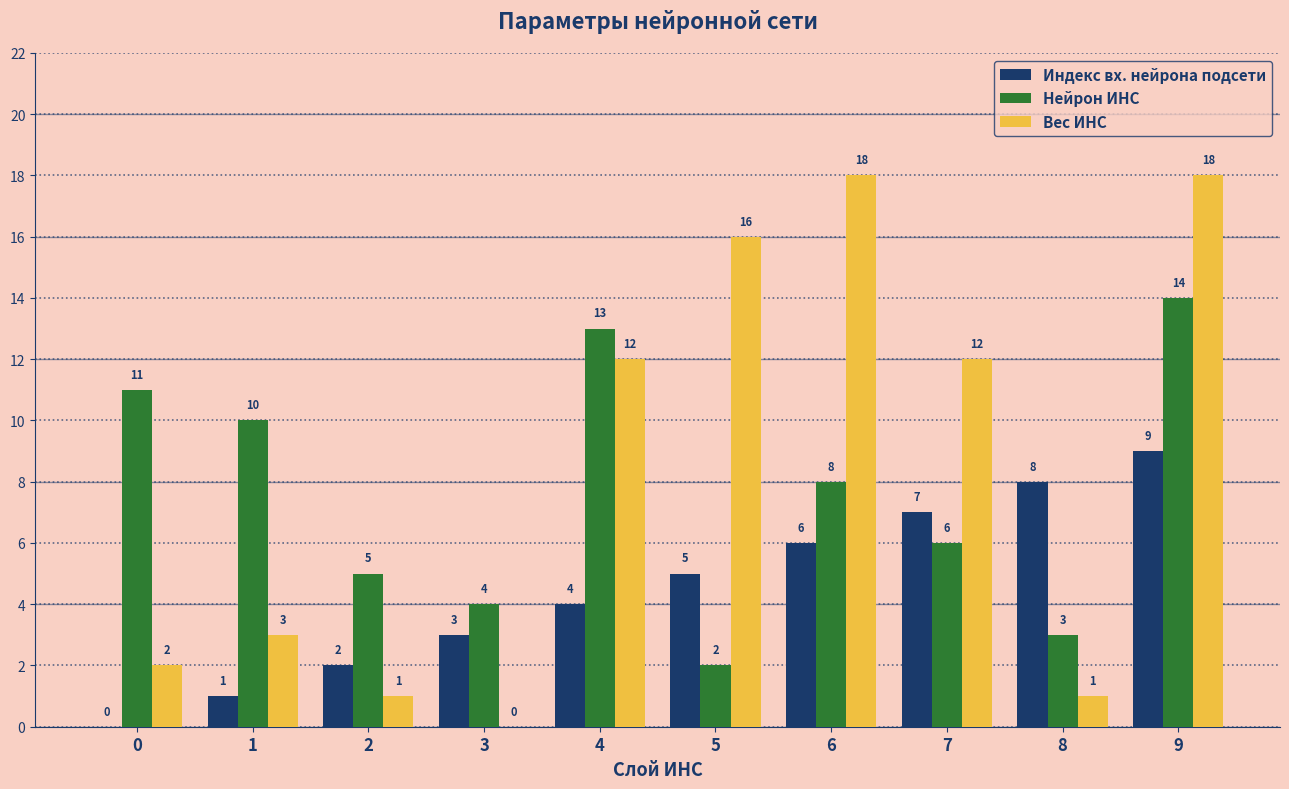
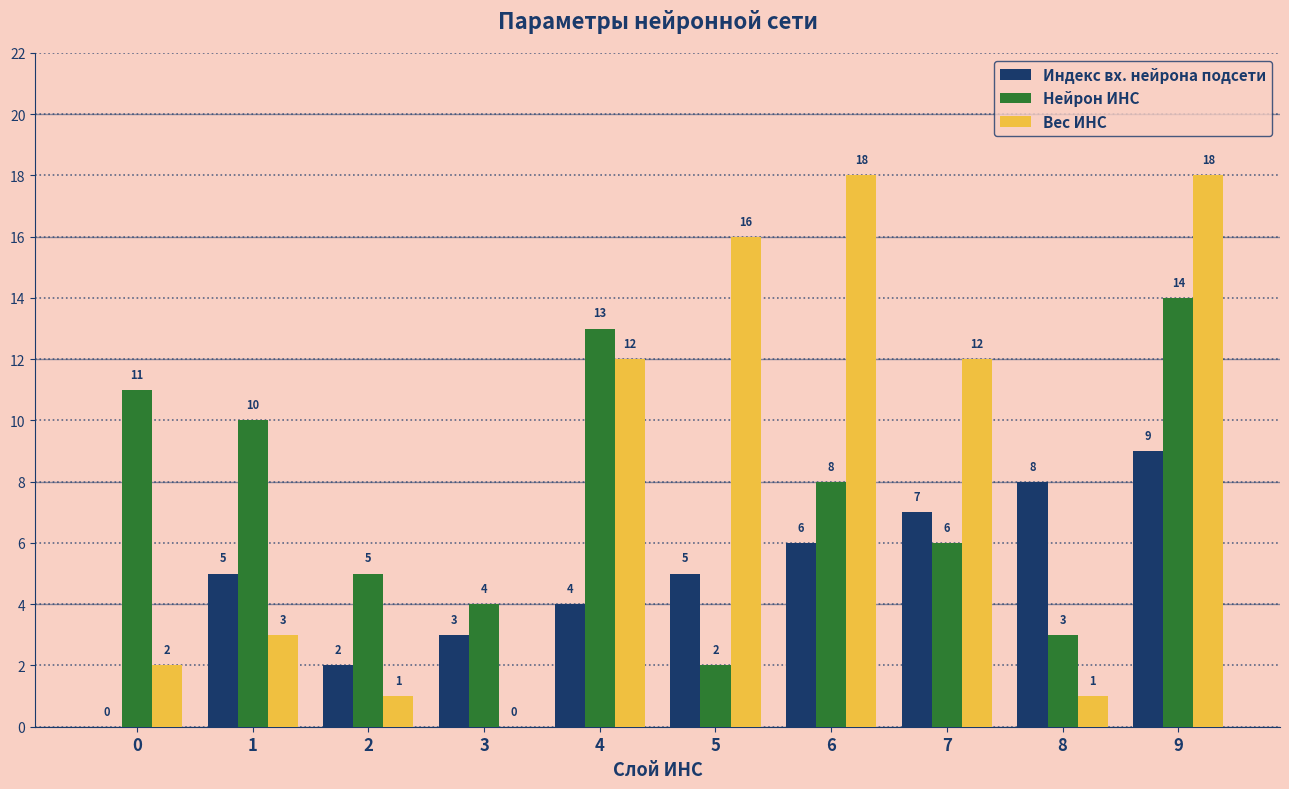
Индекс вх. нейрона подсети, 1: 1 -> 5
